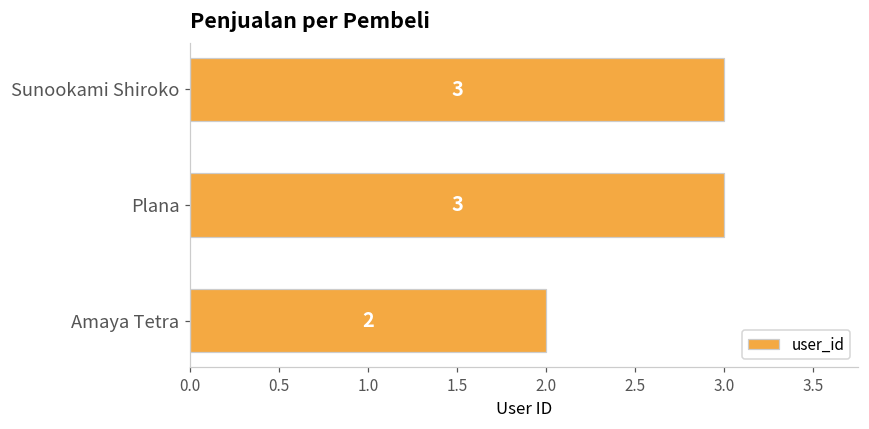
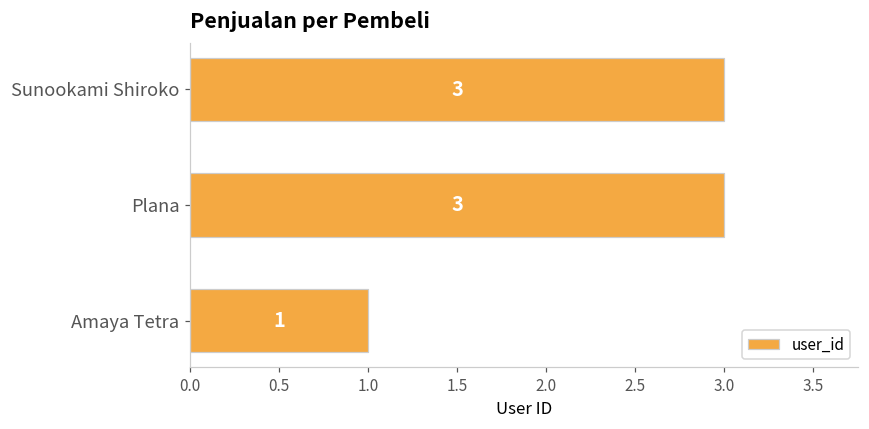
Amaya Tetra: 2 -> 1
